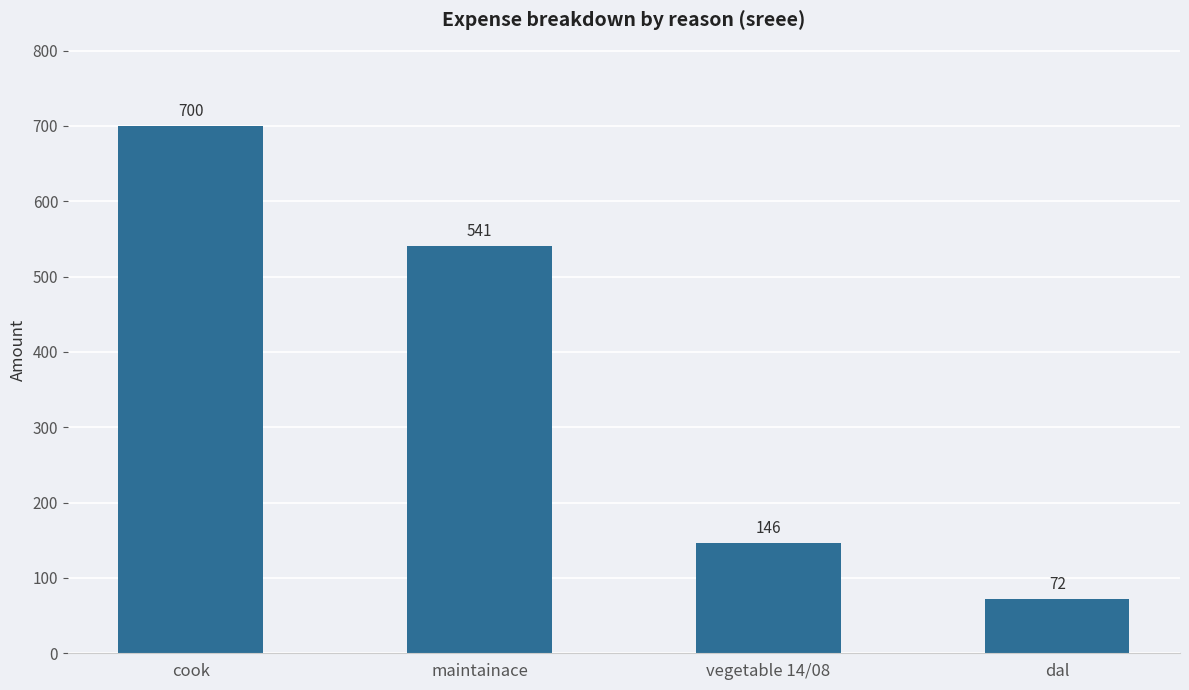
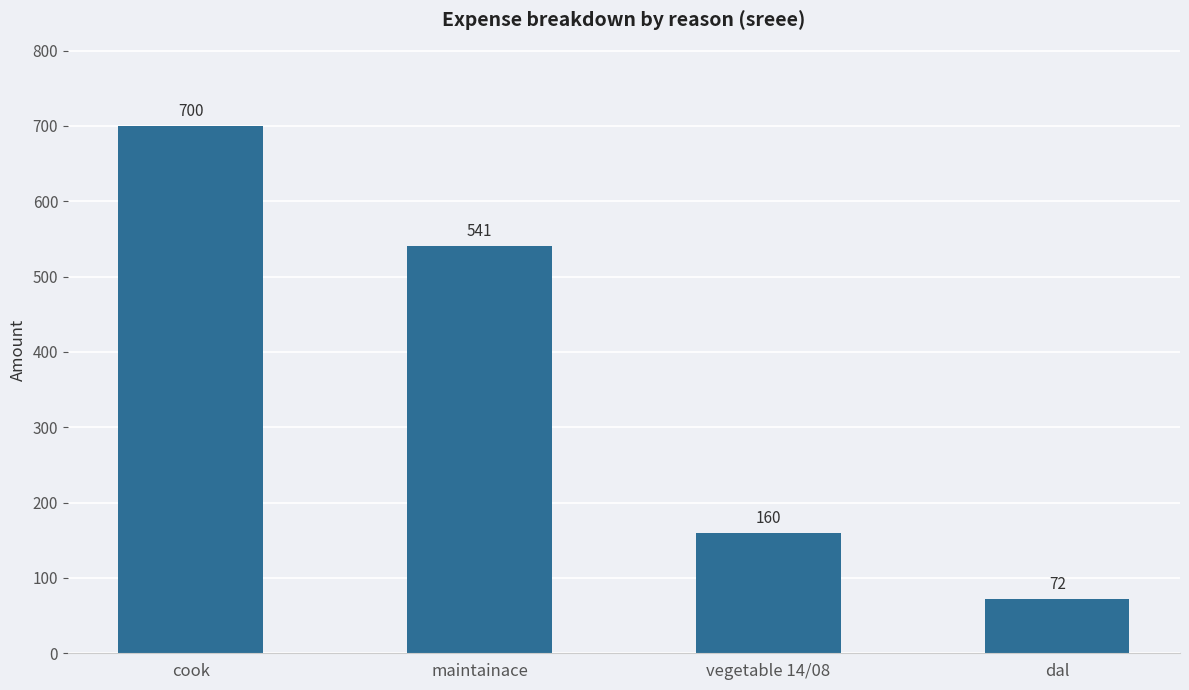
vegetable 14/08: 146 -> 160
